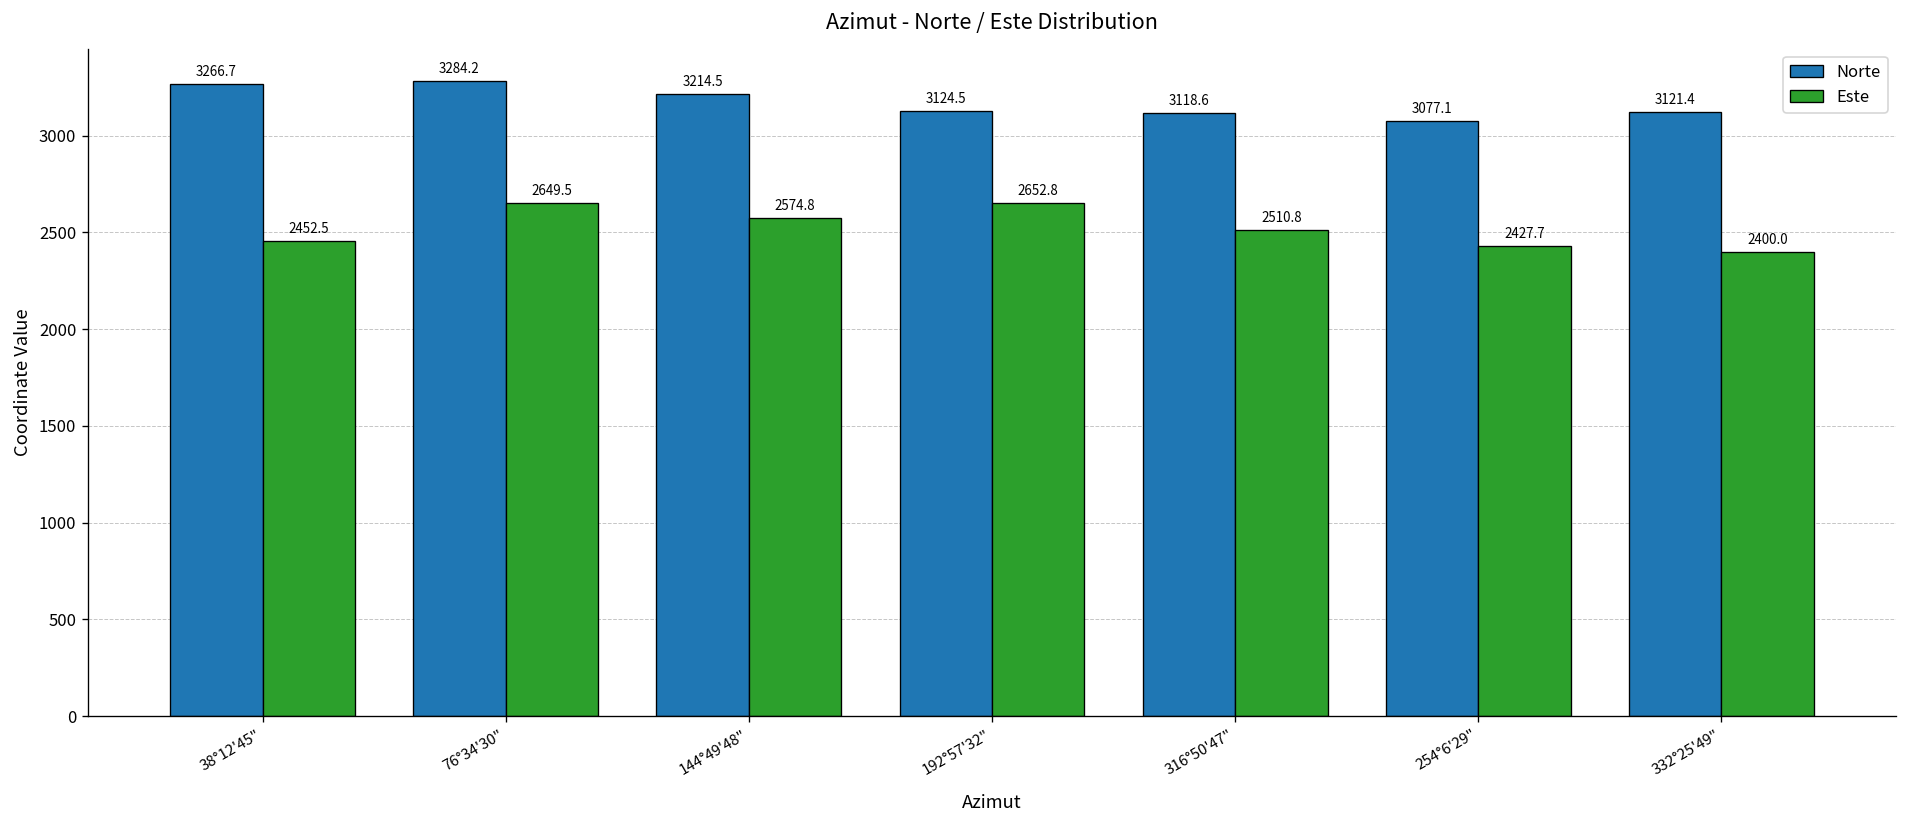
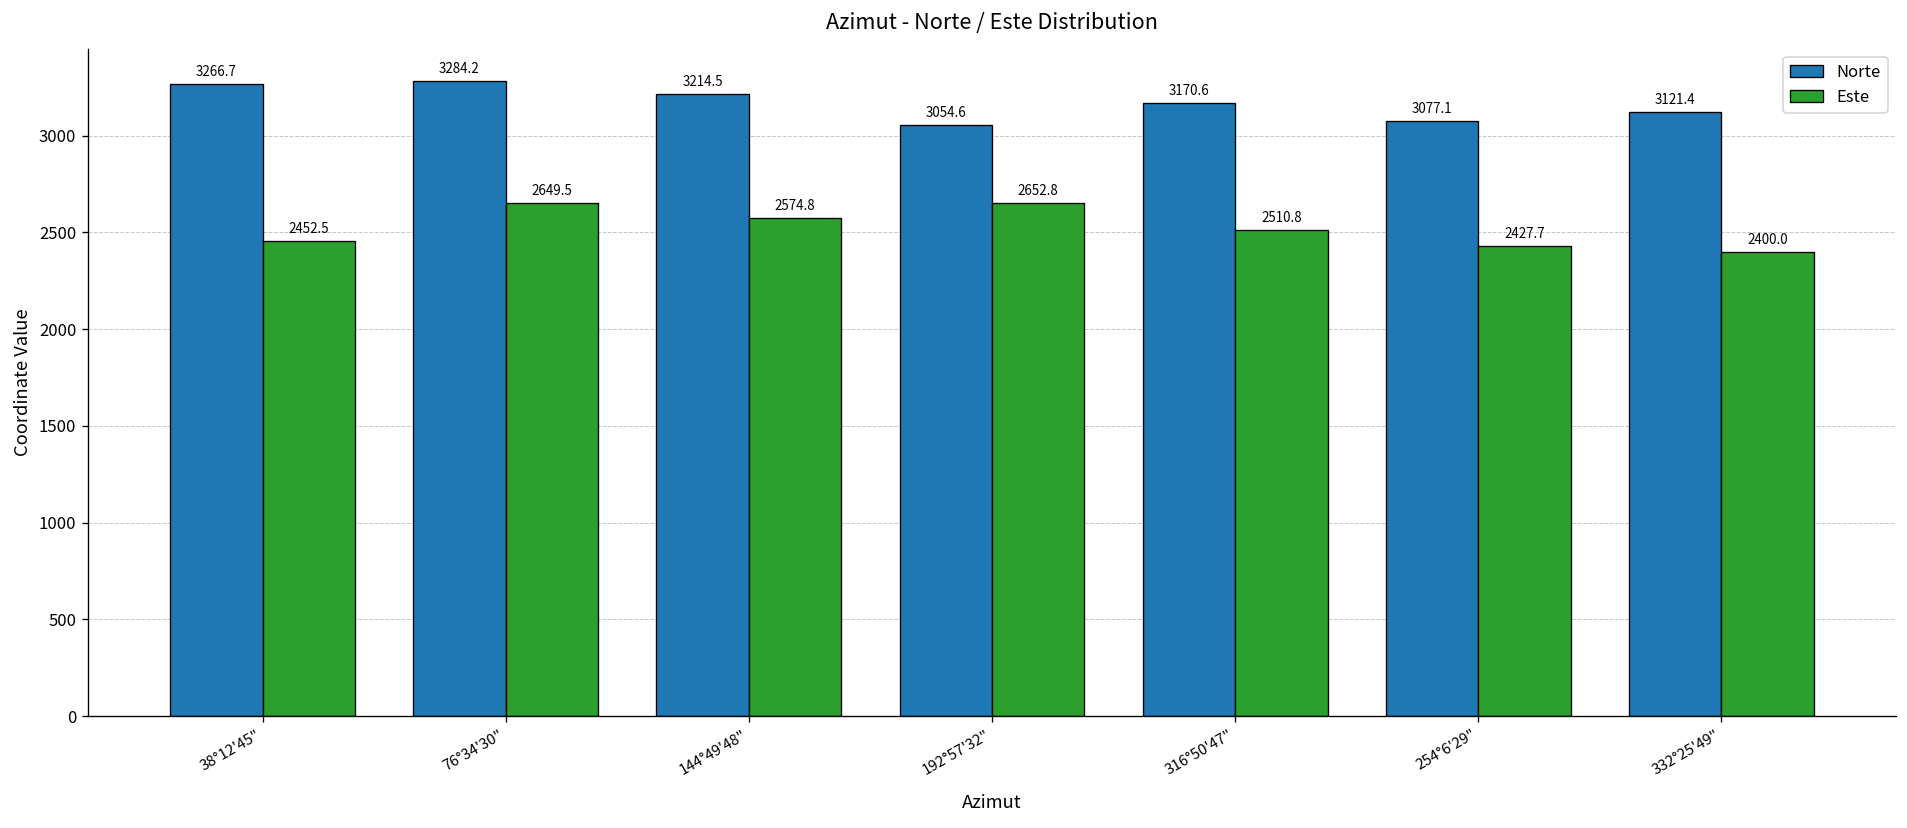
Norte, 192°57'32": 3124.5 -> 3054.6
Norte, 316°50'47": 3118.6 -> 3170.6
